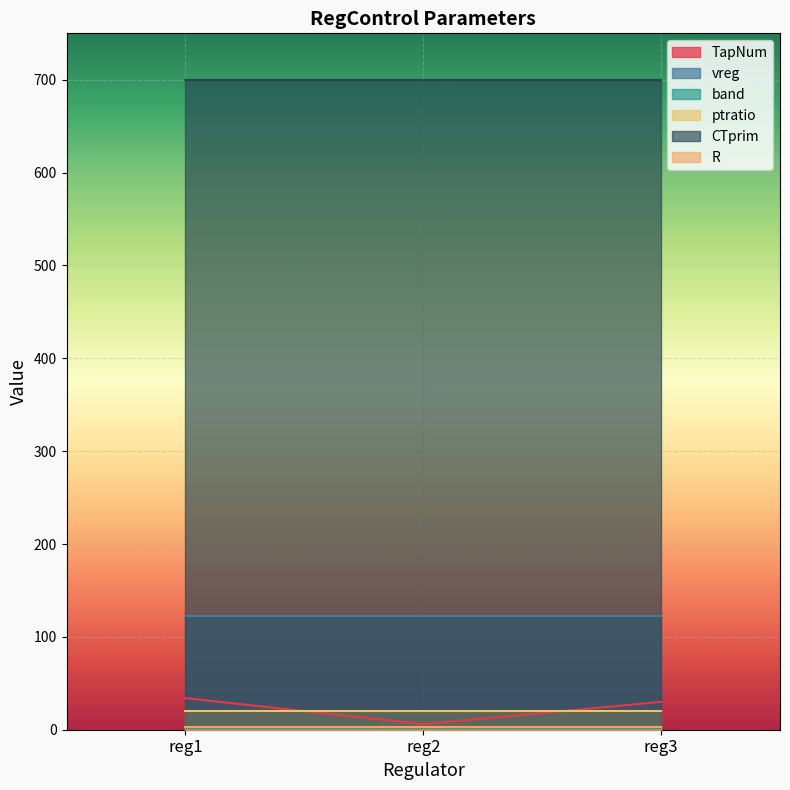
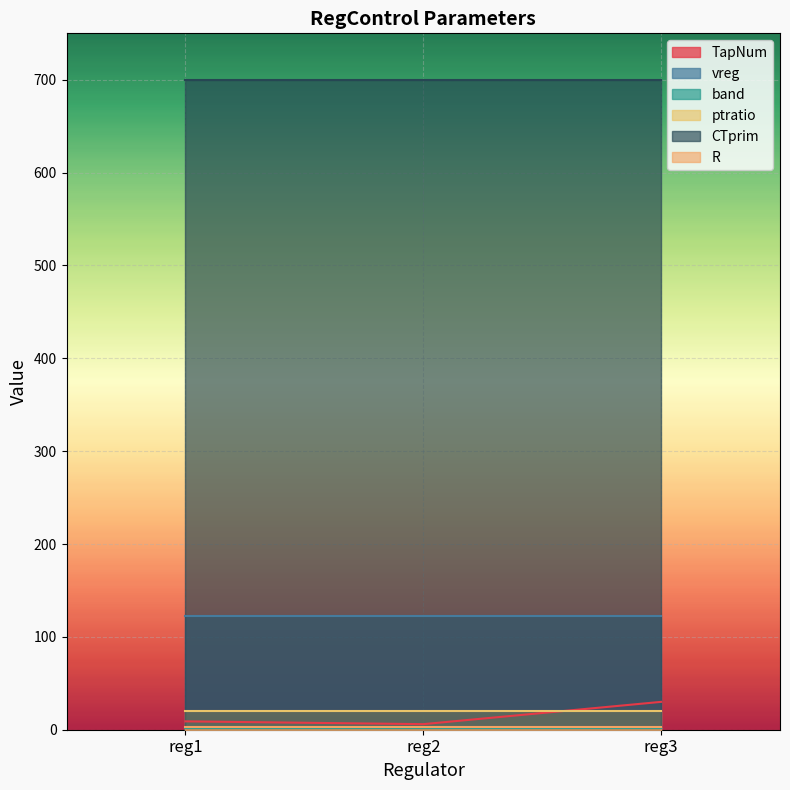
TapNum, reg1: 30 -> 10
